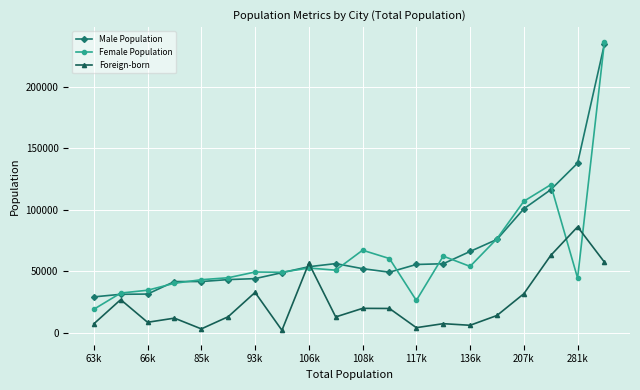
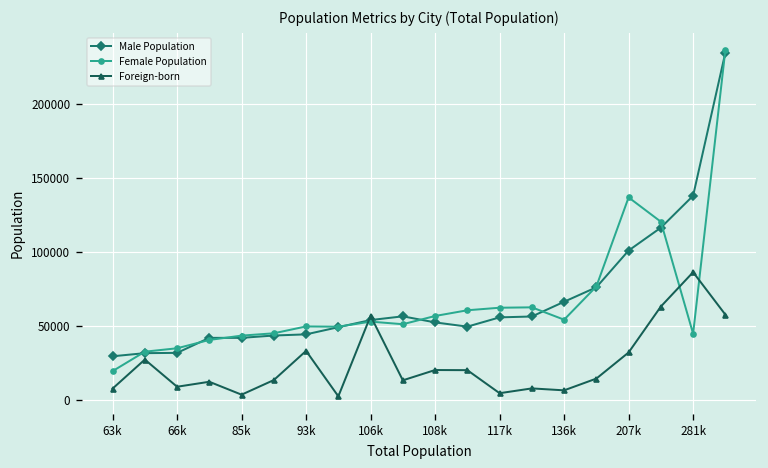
Female Population, 108k: 67000 -> 57000
Female Population, 117k: 26000 -> 62000
Female Population, 207k: 107000 -> 137000
